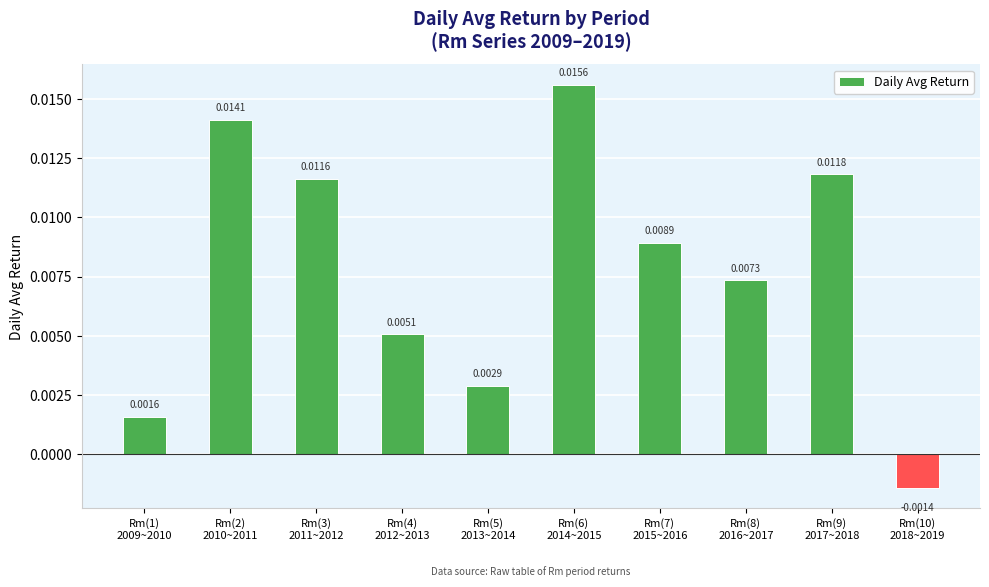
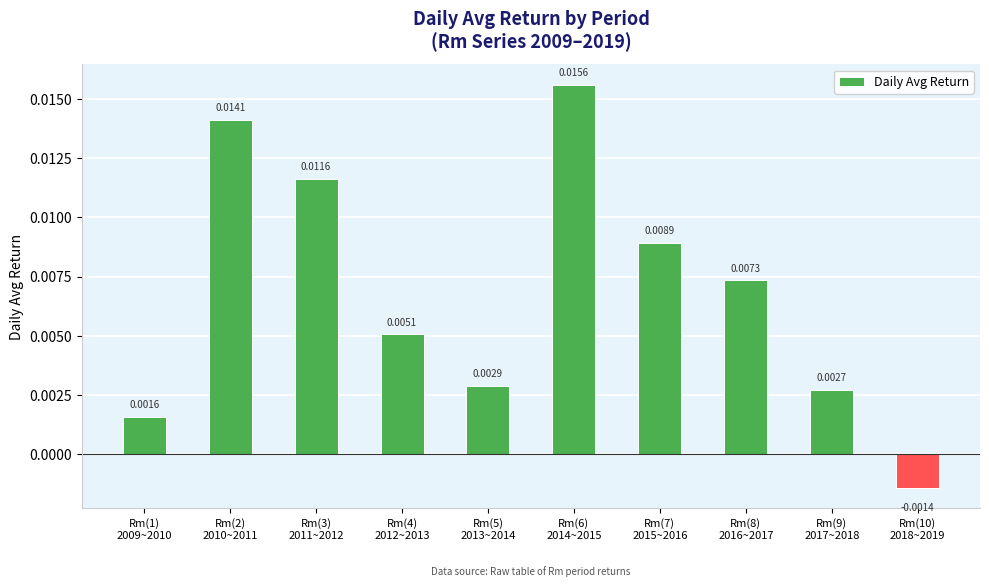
Rm(9) 2017~2018: 0.0118 -> 0.0027
